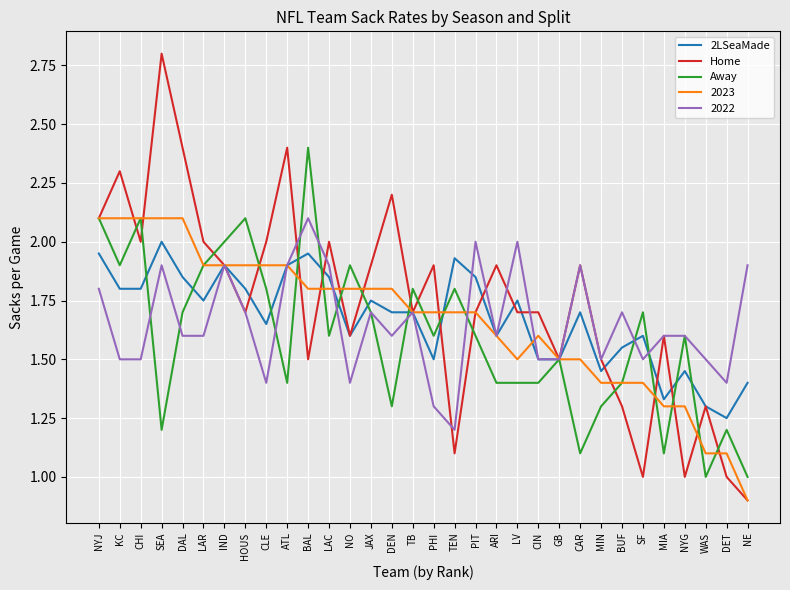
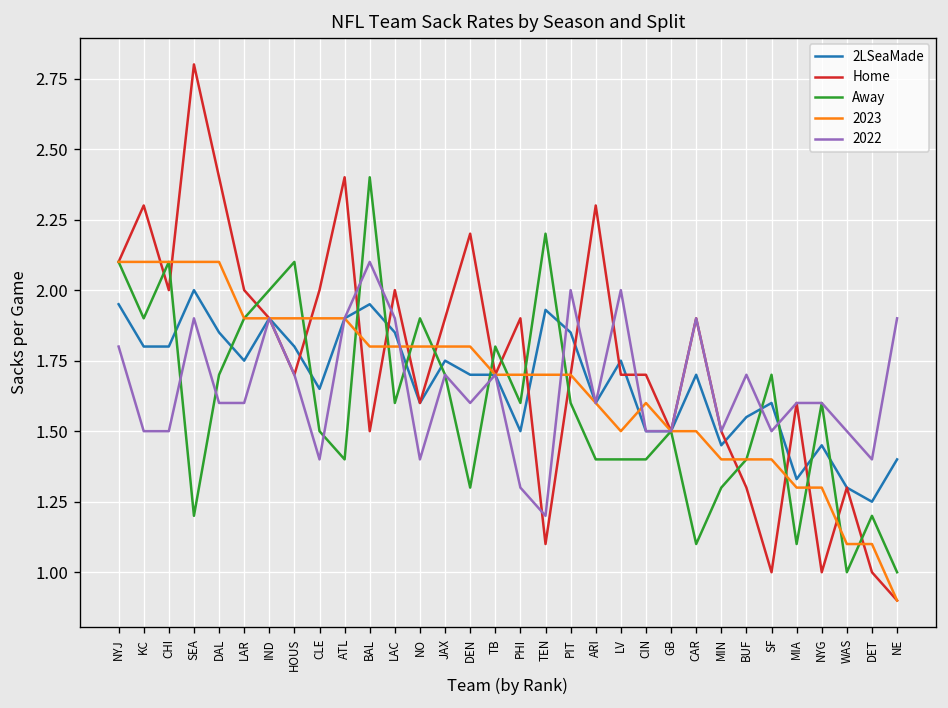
Away, CLE: 1.8 -> 1.5
Away, TEN: 1.8 -> 2.2
Home, ARI: 1.9 -> 2.3
